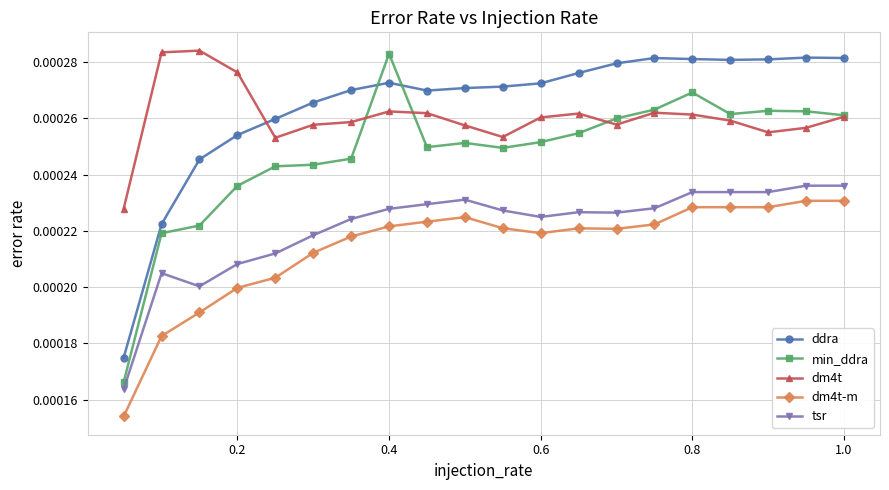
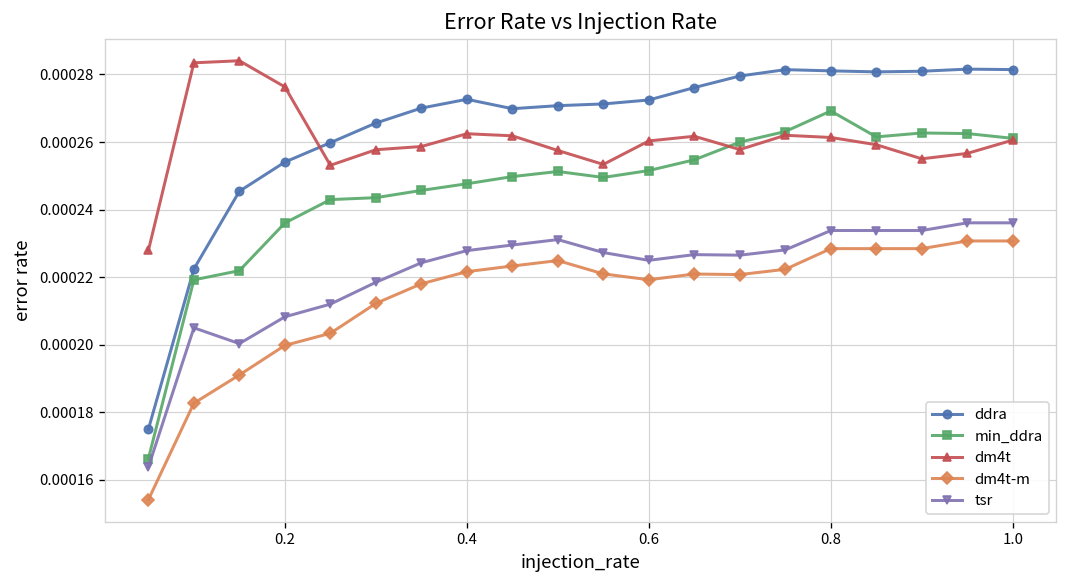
min_ddra, 0.4: 0.000283 -> 0.000248
